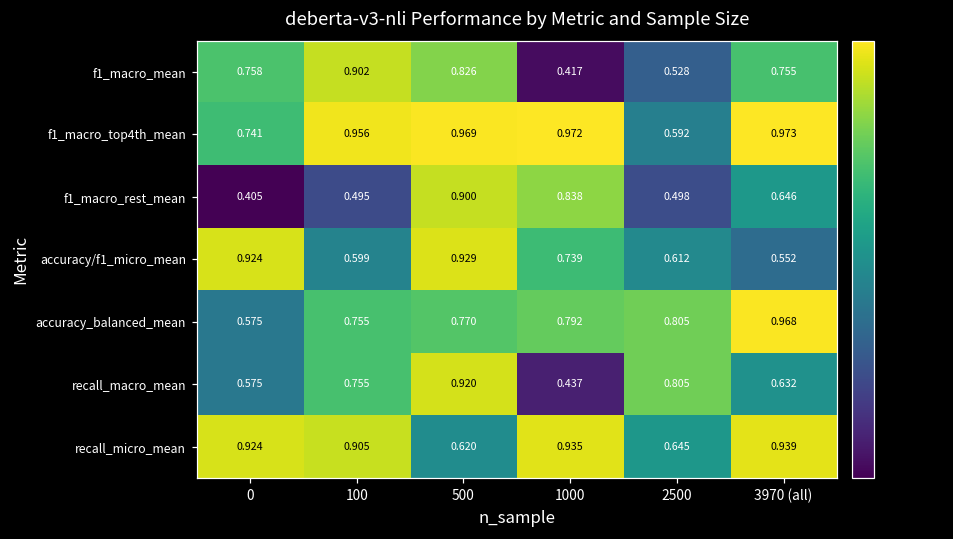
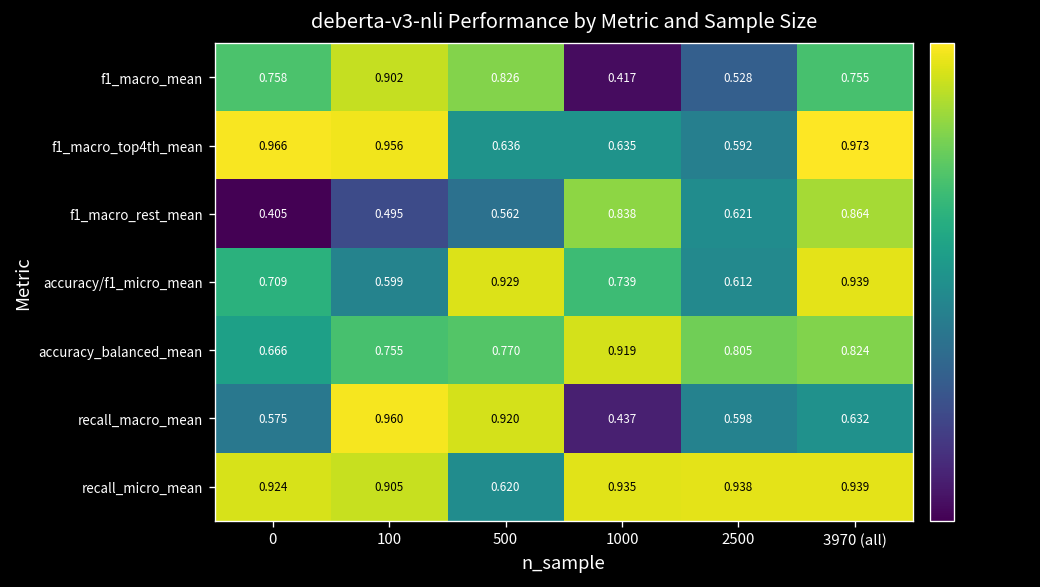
f1_macro_top4th_mean, 0: 0.741 -> 0.966
f1_macro_top4th_mean, 500: 0.969 -> 0.636
f1_macro_top4th_mean, 1000: 0.972 -> 0.635
f1_macro_rest_mean, 500: 0.900 -> 0.562
f1_macro_rest_mean, 2500: 0.498 -> 0.621
f1_macro_rest_mean, 3970 (all): 0.646 -> 0.864
accuracy/f1_micro_mean, 0: 0.924 -> 0.709
accuracy/f1_micro_mean, 3970 (all): 0.552 -> 0.939
accuracy_balanced_mean, 0: 0.575 -> 0.666
accuracy_balanced_mean, 1000: 0.792 -> 0.919
accuracy_balanced_mean, 3970 (all): 0.968 -> 0.824
recall_macro_mean, 100: 0.755 -> 0.960
recall_macro_mean, 2500: 0.805 -> 0.598
recall_micro_mean, 2500: 0.645 -> 0.938
